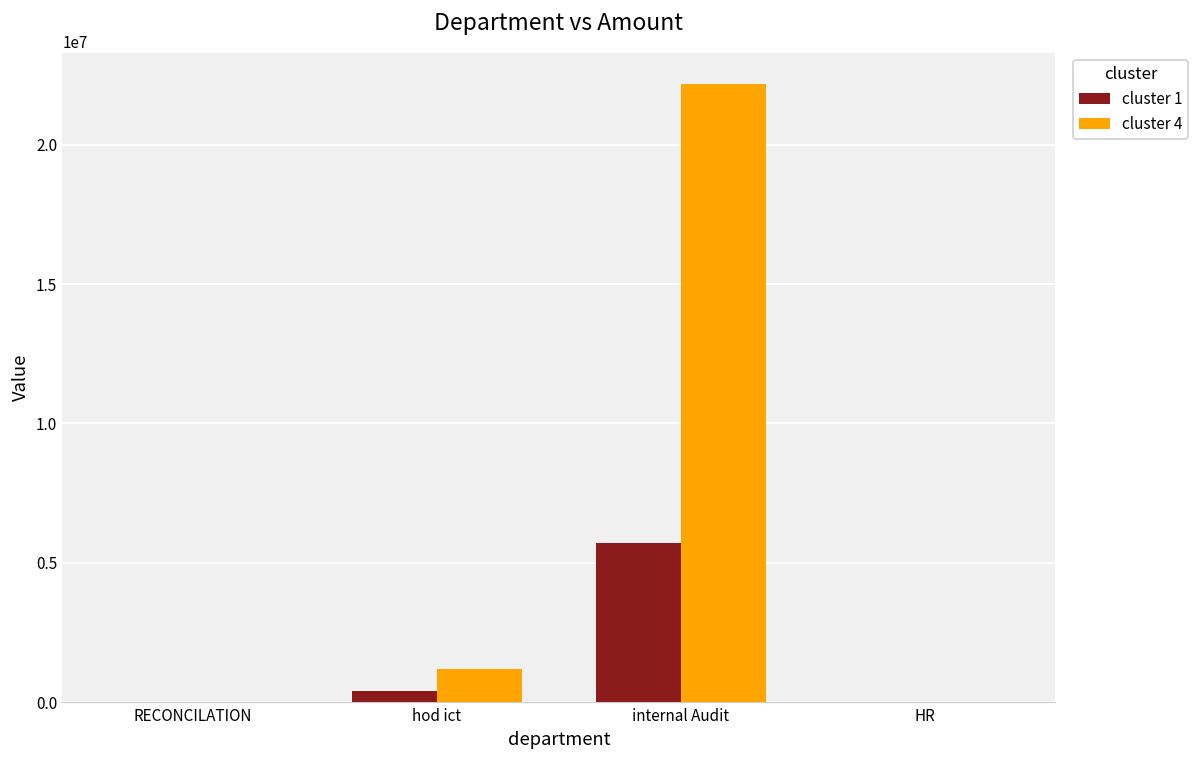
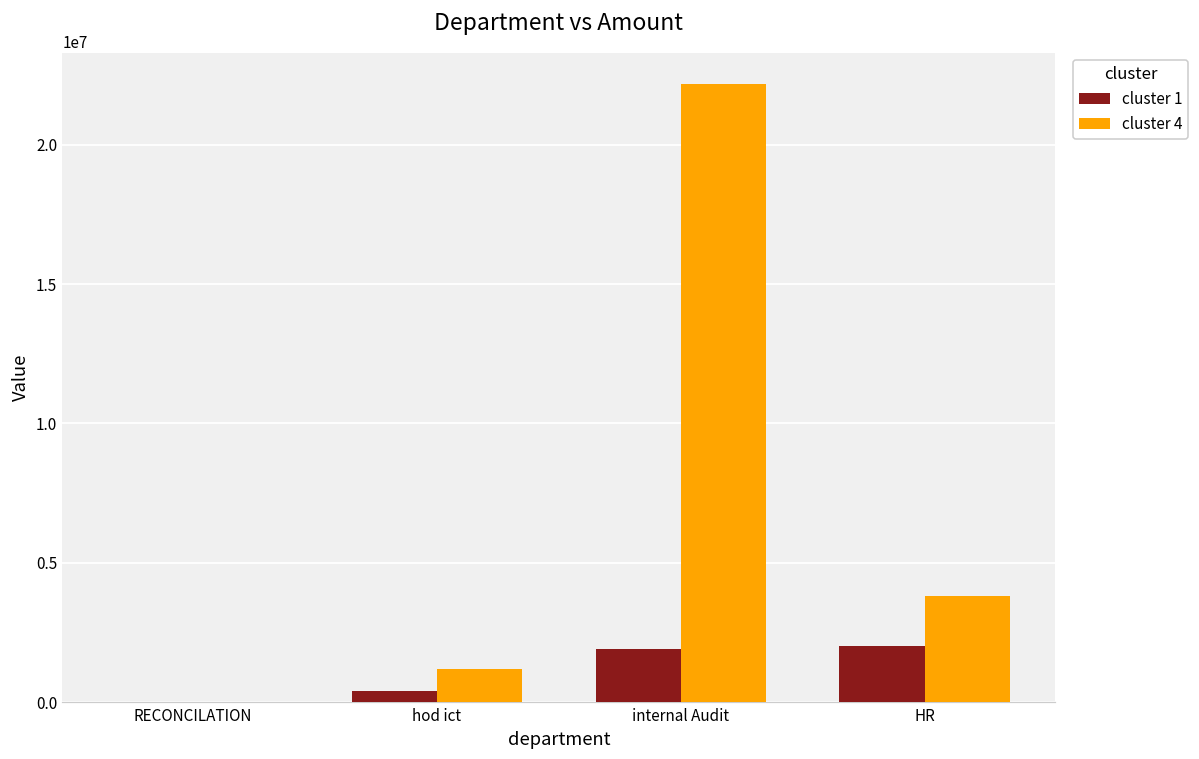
cluster 1, internal Audit: 5700000 -> 1900000
cluster 1, HR: 0 -> 2000000
cluster 4, HR: 0 -> 3800000
